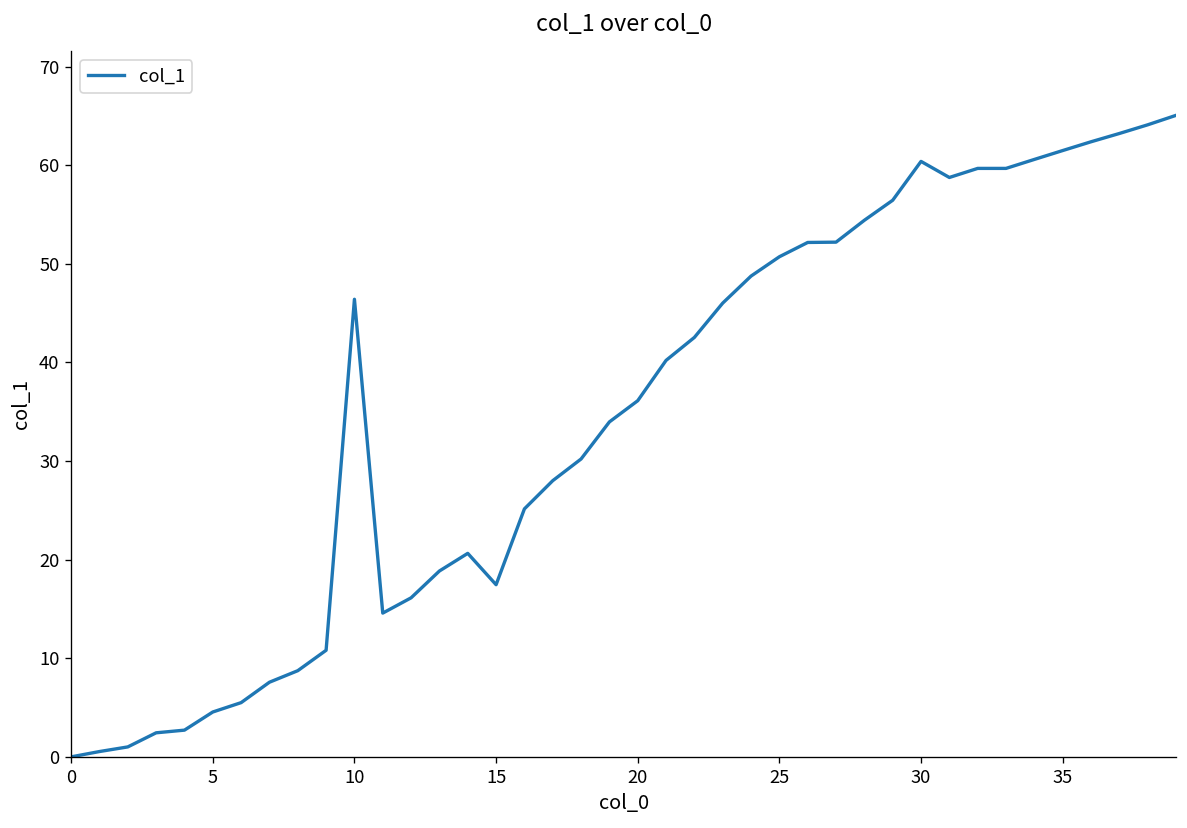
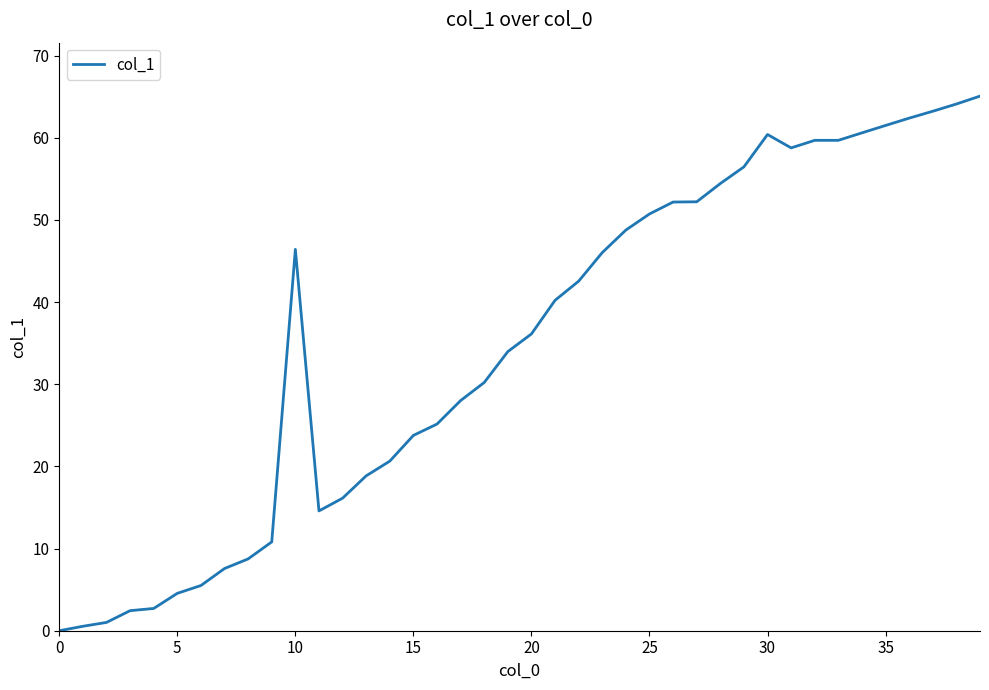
15: 17 -> 24
